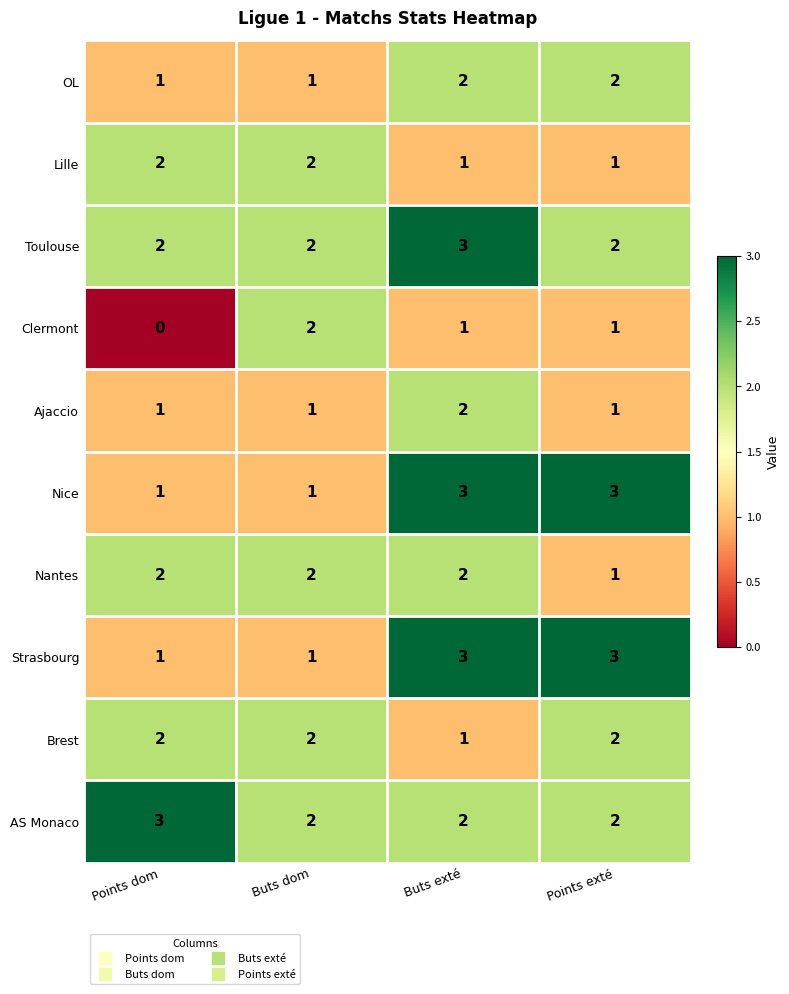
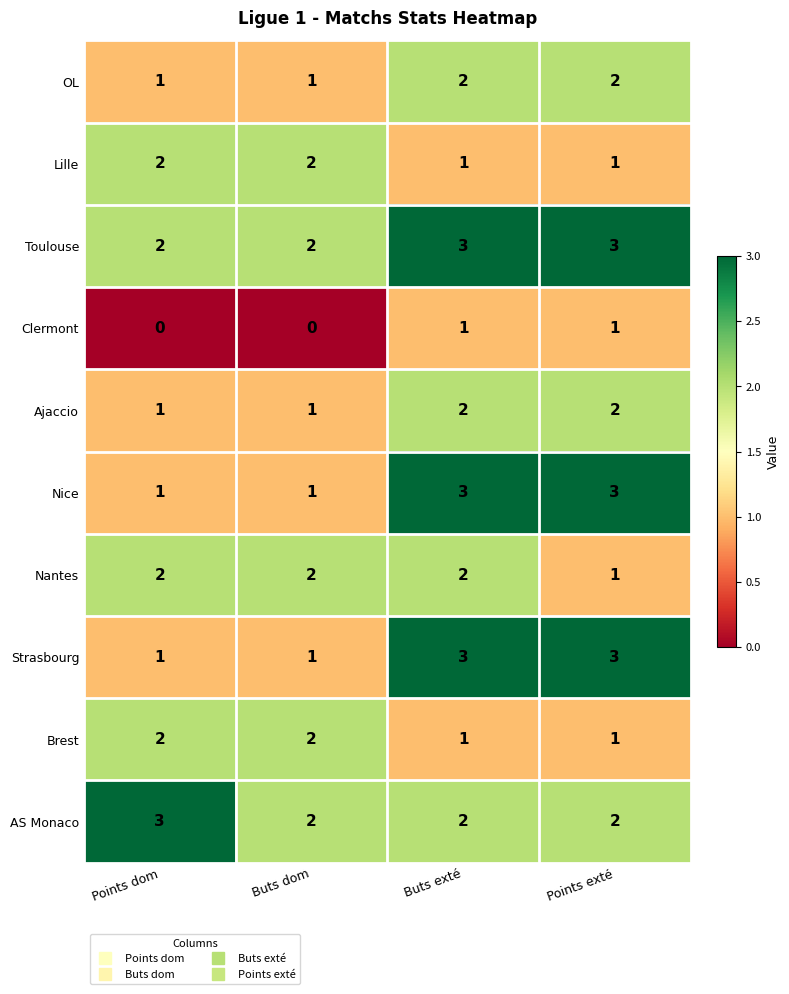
Toulouse, Points exté: 2 -> 3
Clermont, Buts dom: 2 -> 0
Ajaccio, Points exté: 1 -> 2
Brest, Points exté: 2 -> 1
